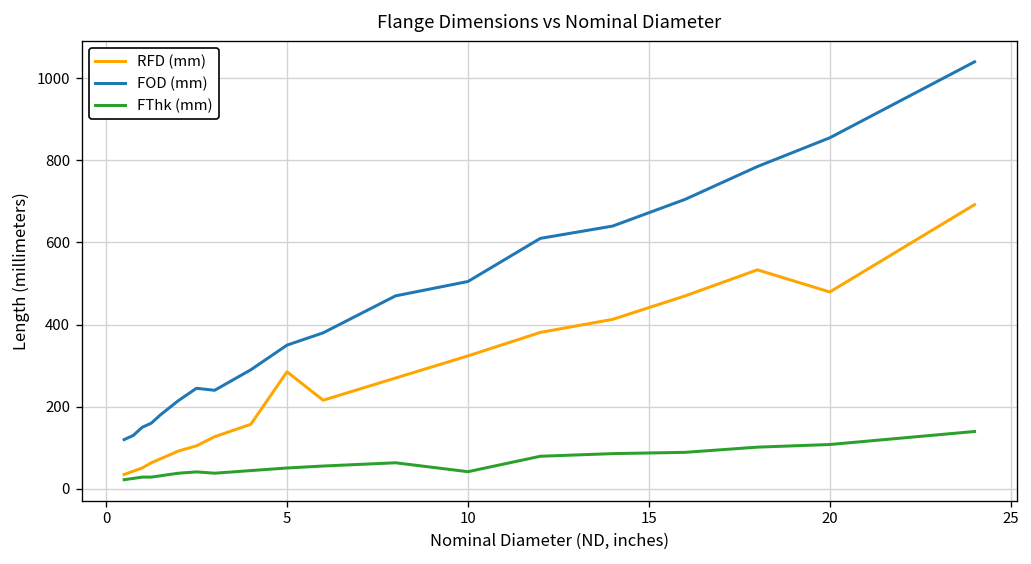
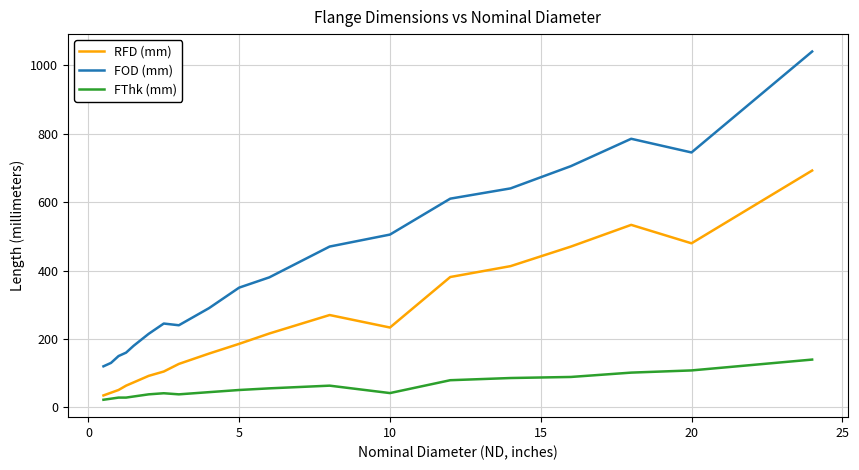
RFD (mm), 5: 290 -> 190
RFD (mm), 10: 320 -> 230
FOD (mm), 20: 860 -> 750
